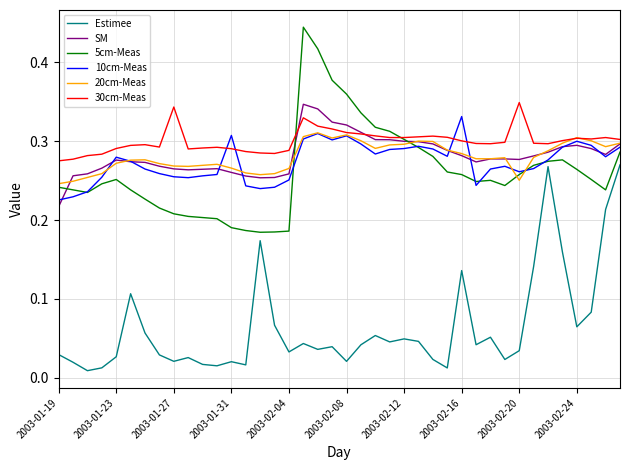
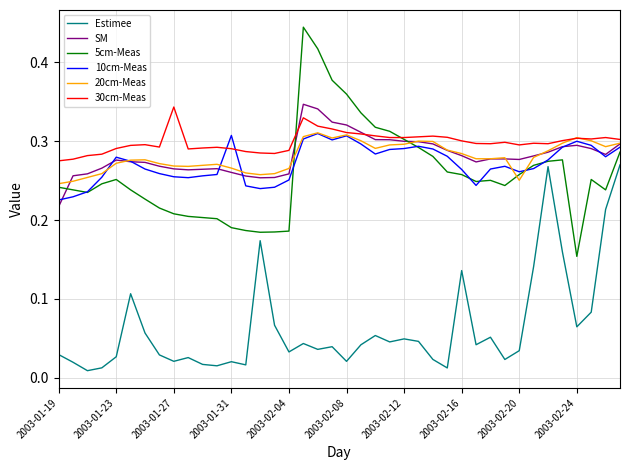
10cm-Meas, 2003-02-16: 0.33 -> 0.26
30cm-Meas, 2003-02-20: 0.35 -> 0.30
5cm-Meas, 2003-02-24: 0.26 -> 0.15
